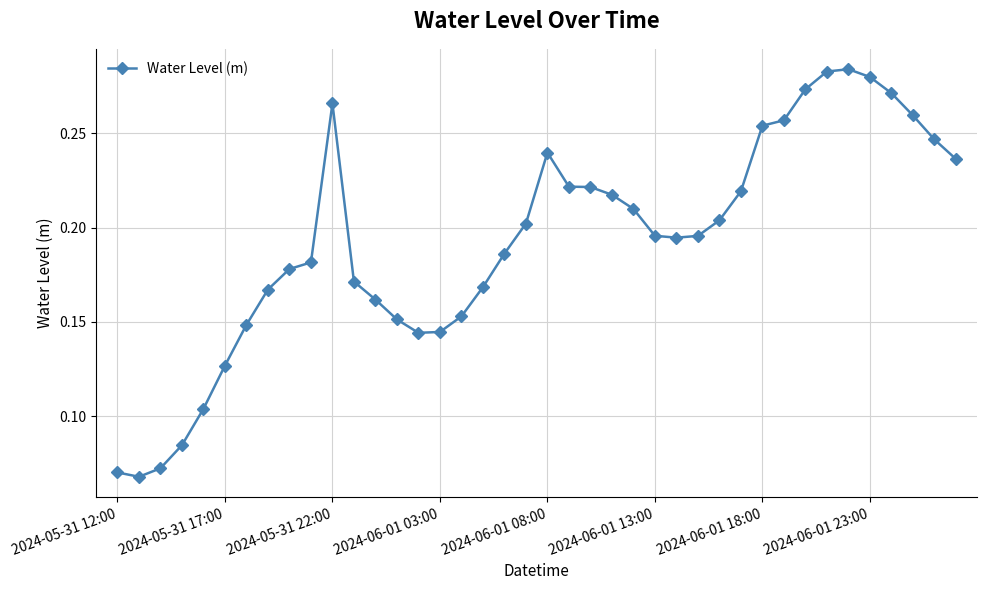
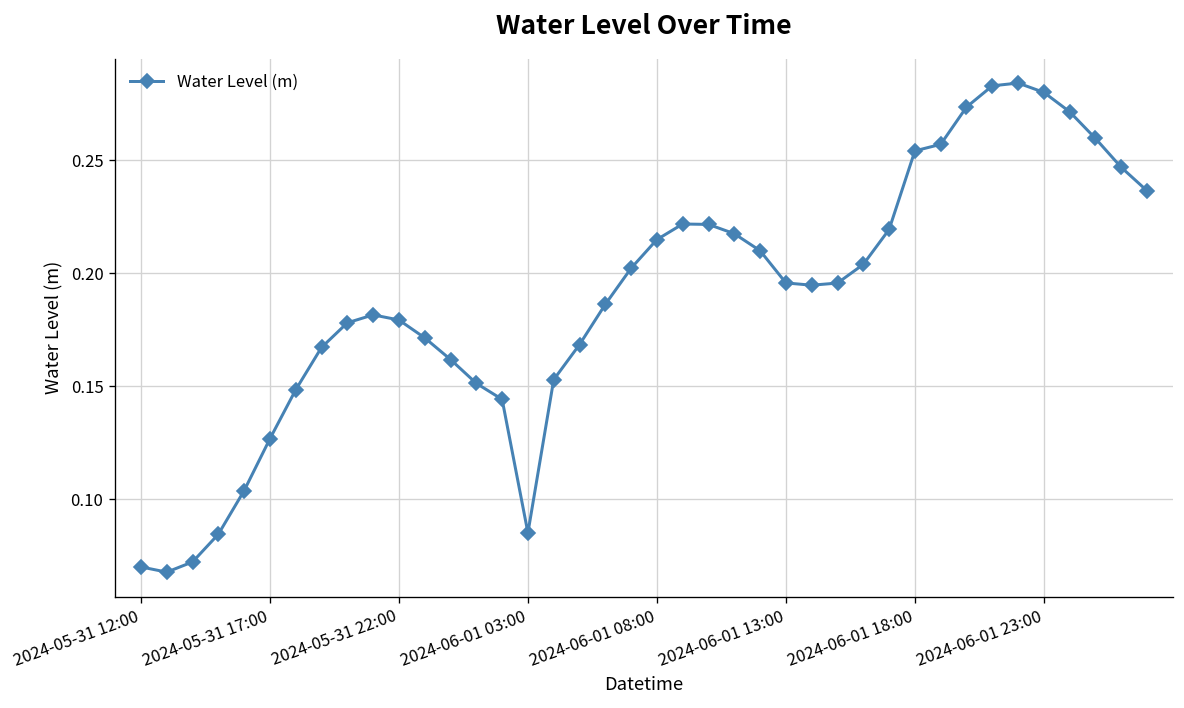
2024-05-31 22:00: 0.266 -> 0.179
2024-06-01 03:00: 0.145 -> 0.085
2024-06-01 08:00: 0.240 -> 0.215
